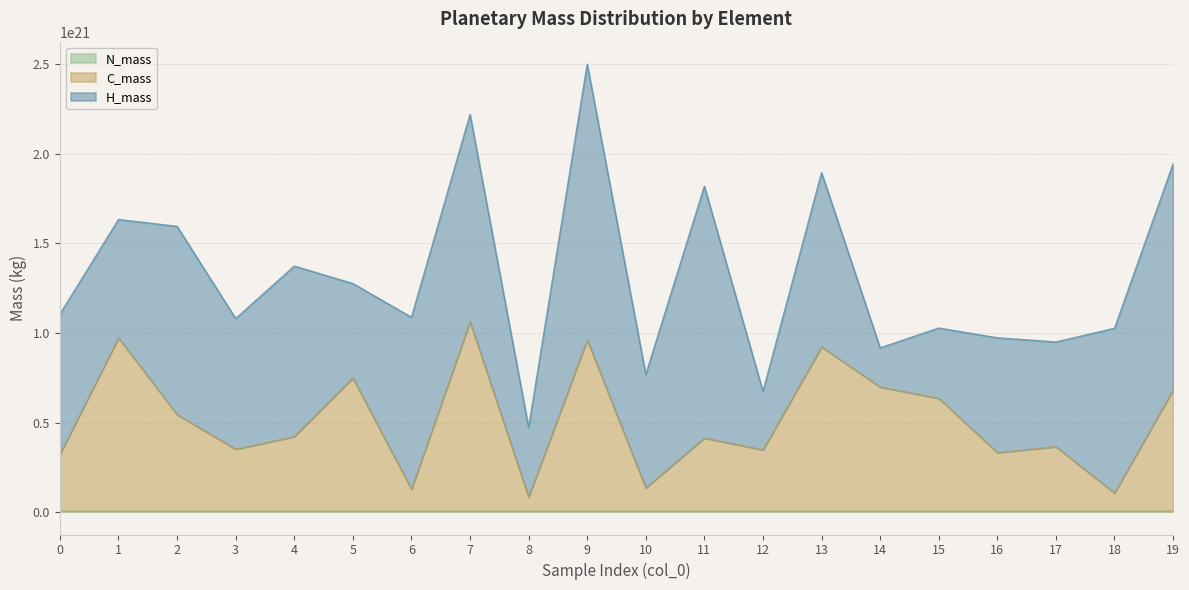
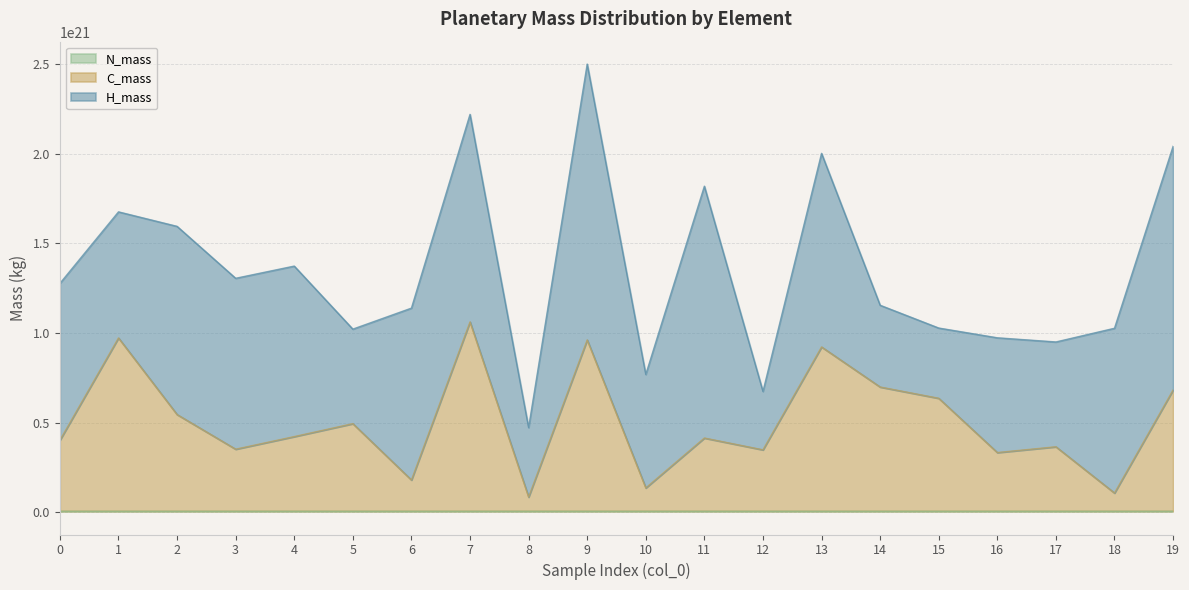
C_mass, 0: 320000000000000000000 -> 400000000000000000000
H_mass, 0: 780000000000000000000 -> 880000000000000000000
H_mass, 1: 660000000000000000000 -> 700000000000000000000
H_mass, 3: 730000000000000000000 -> 950000000000000000000
C_mass, 5: 750000000000000000000 -> 490000000000000000000
C_mass, 6: 130000000000000000000 -> 180000000000000000000
H_mass, 13: 970000000000000000000 -> 1080000000000000000000
H_mass, 14: 220000000000000000000 -> 460000000000000000000
H_mass, 19: 1260000000000000000000 -> 1360000000000000000000
